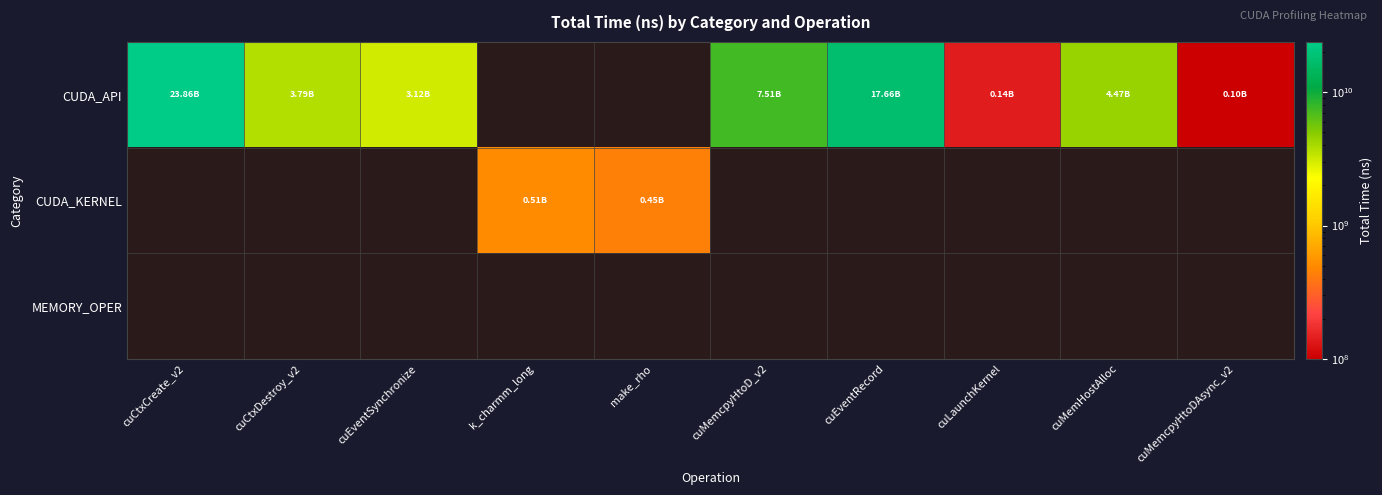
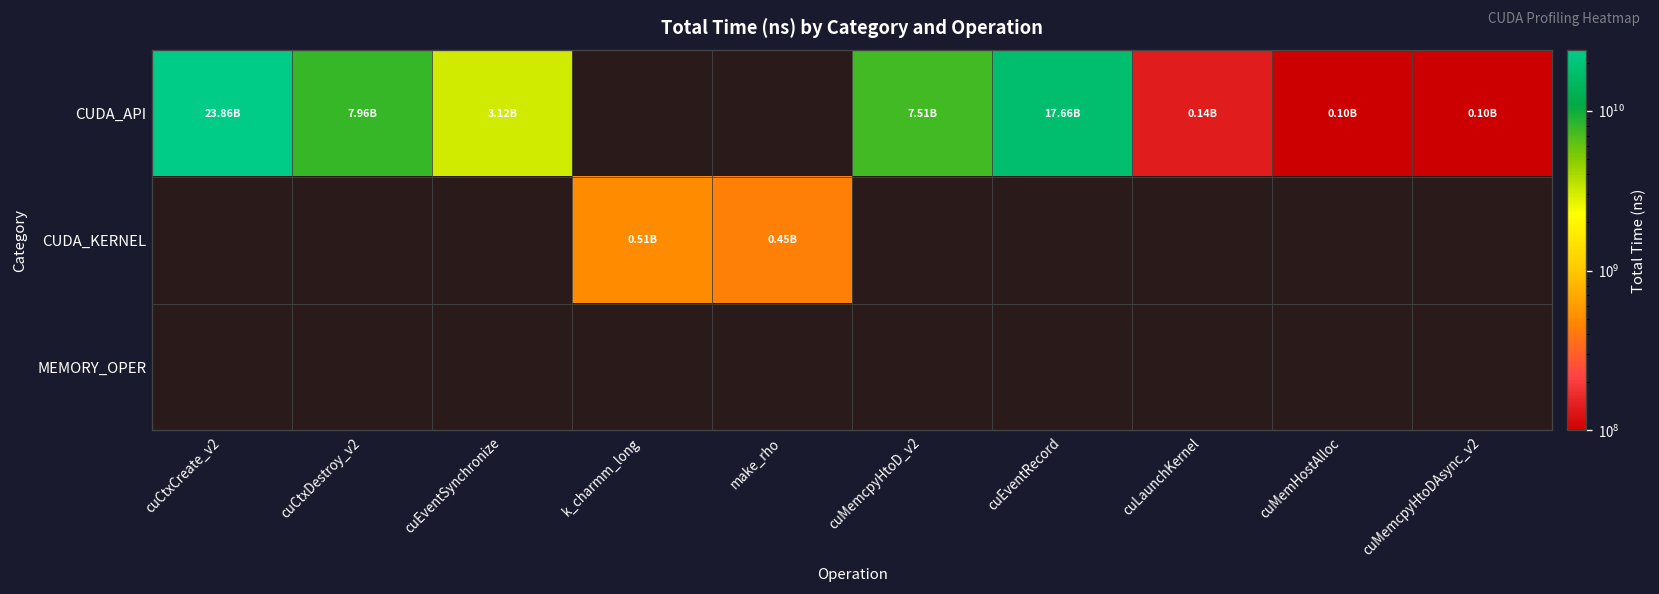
CUDA_API, cuCtxDestroy_v2: 3.79B -> 7.96B
CUDA_API, cuMemHostAlloc: 4.47B -> 0.10B
